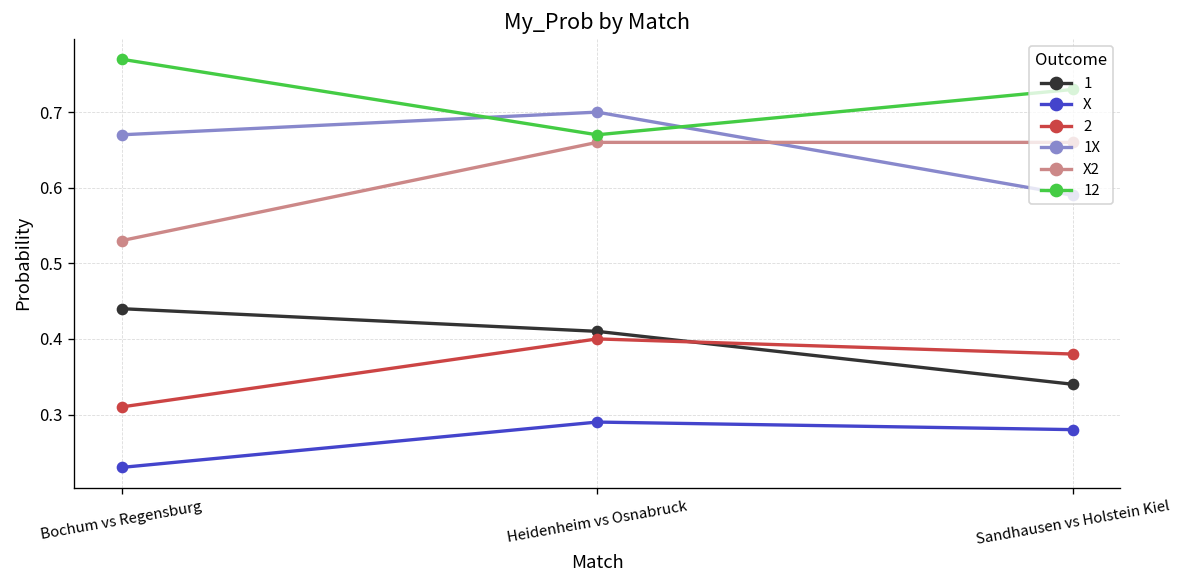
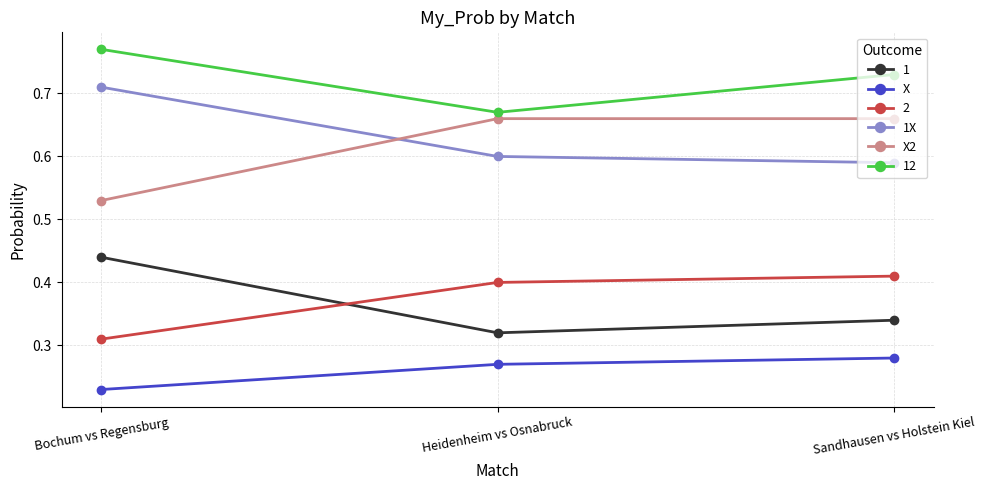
1X, Bochum vs Regensburg: 0.67 -> 0.71
1, Heidenheim vs Osnabruck: 0.41 -> 0.32
X, Heidenheim vs Osnabruck: 0.29 -> 0.27
1X, Heidenheim vs Osnabruck: 0.7 -> 0.6
2, Sandhausen vs Holstein Kiel: 0.38 -> 0.41
